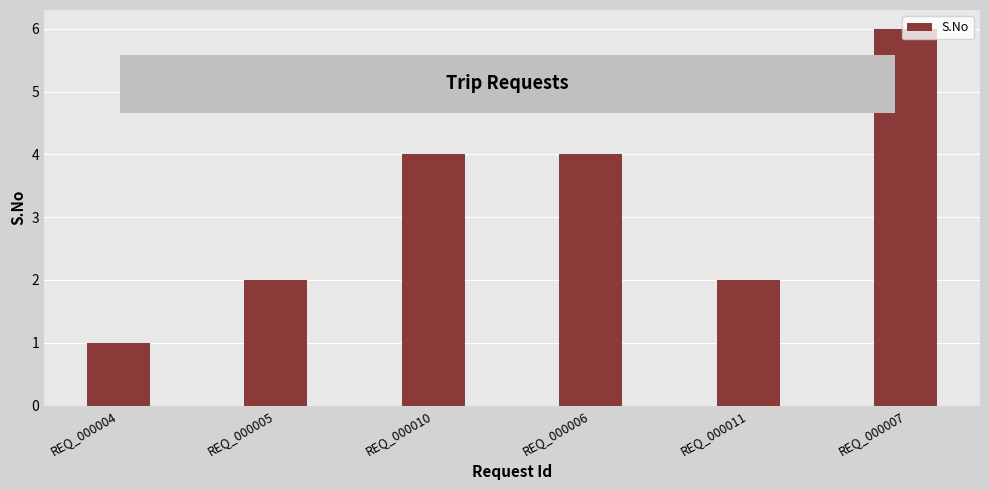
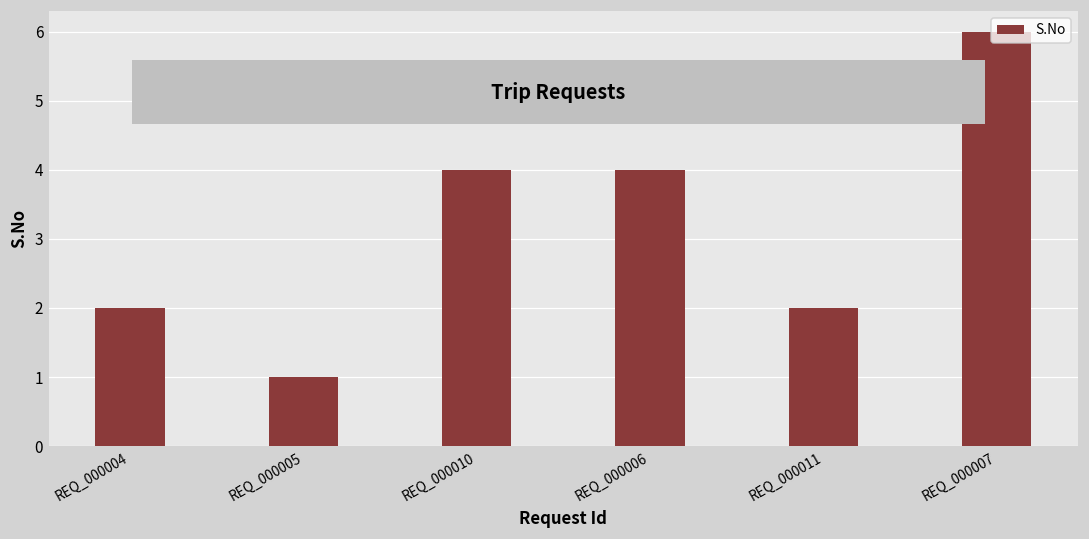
REQ_000004: 1 -> 2
REQ_000005: 2 -> 1
